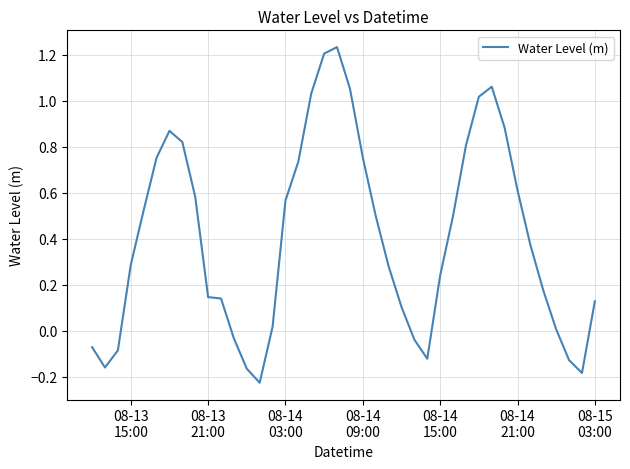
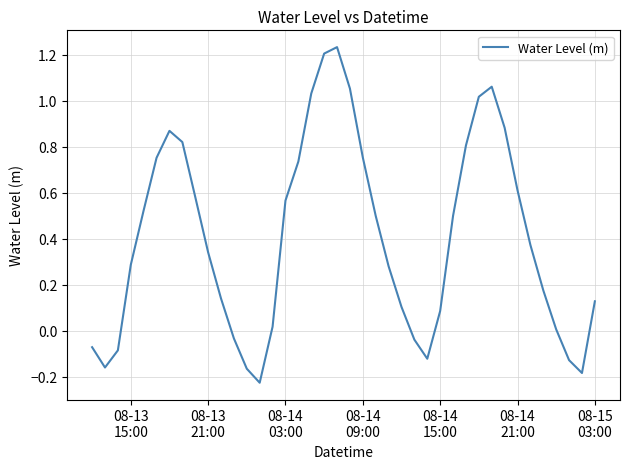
08-13 21:00: 0.15 -> 0.34
08-14 15:00: 0.24 -> 0.09
